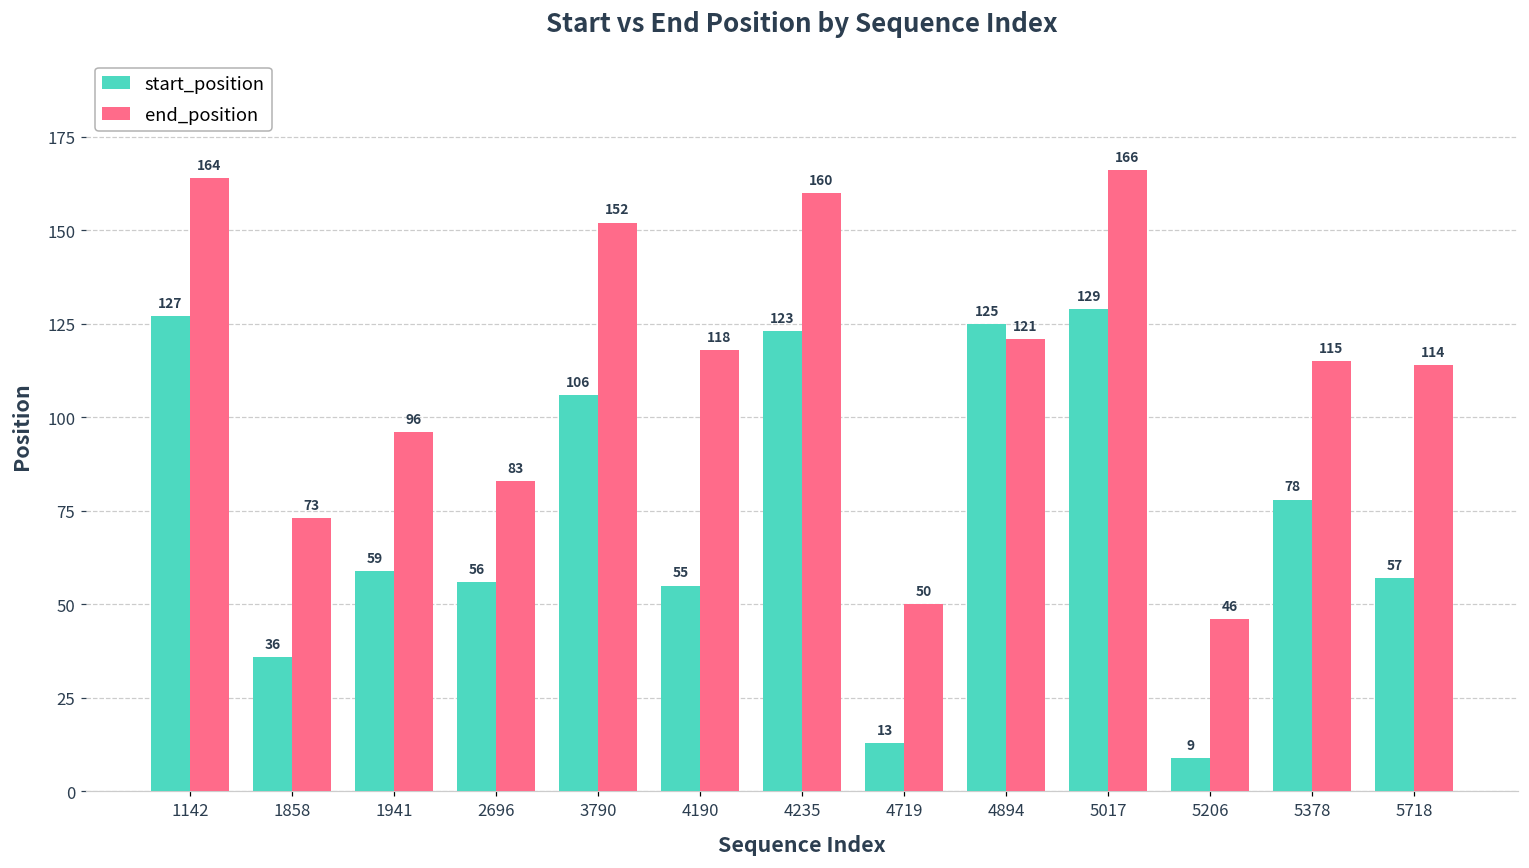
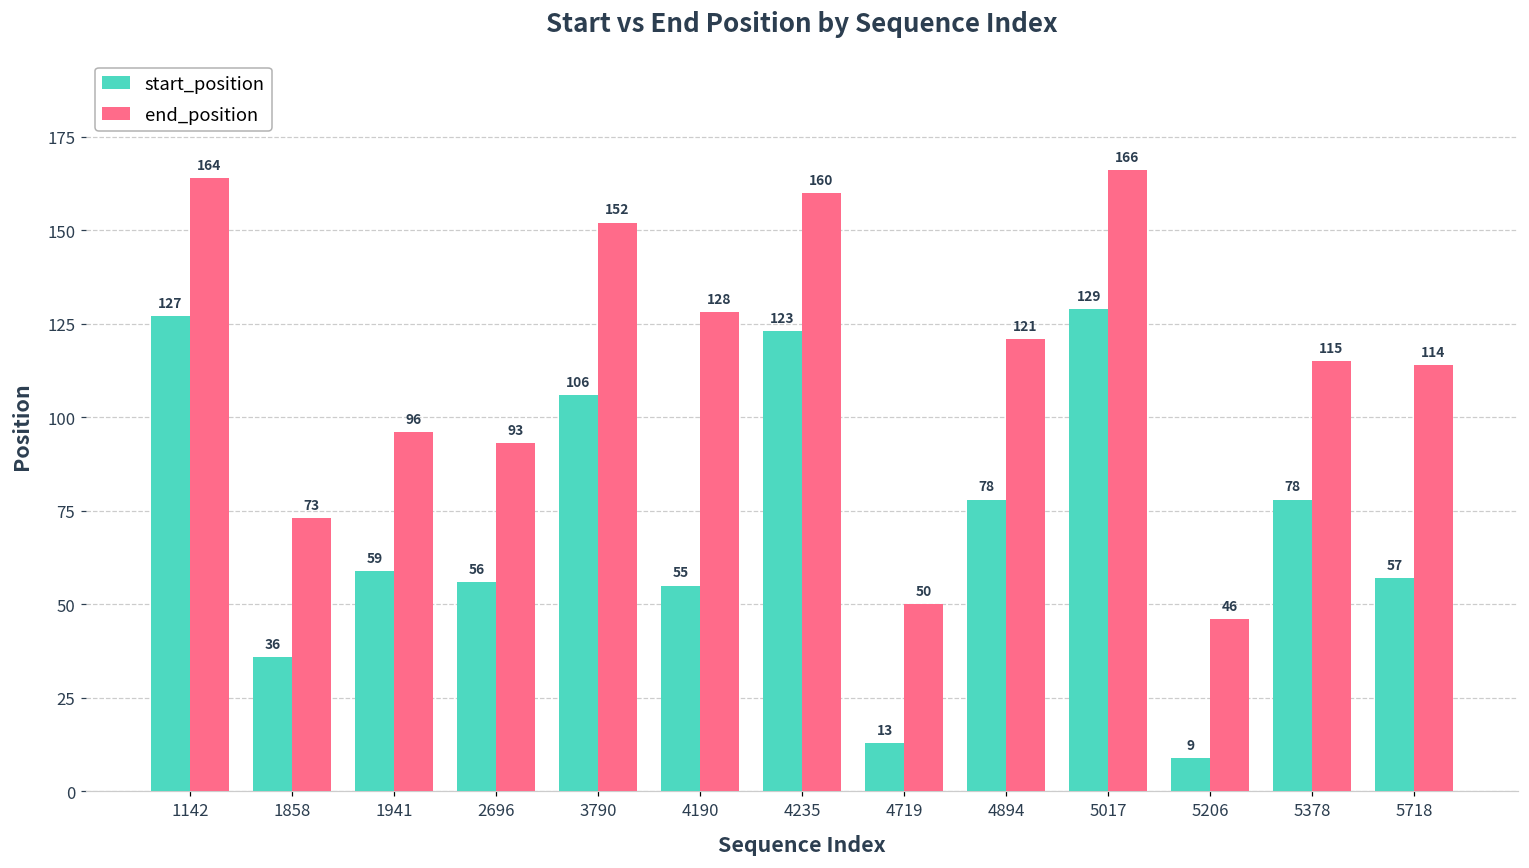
end_position, 2696: 83 -> 93
end_position, 4190: 118 -> 128
start_position, 4894: 125 -> 78
